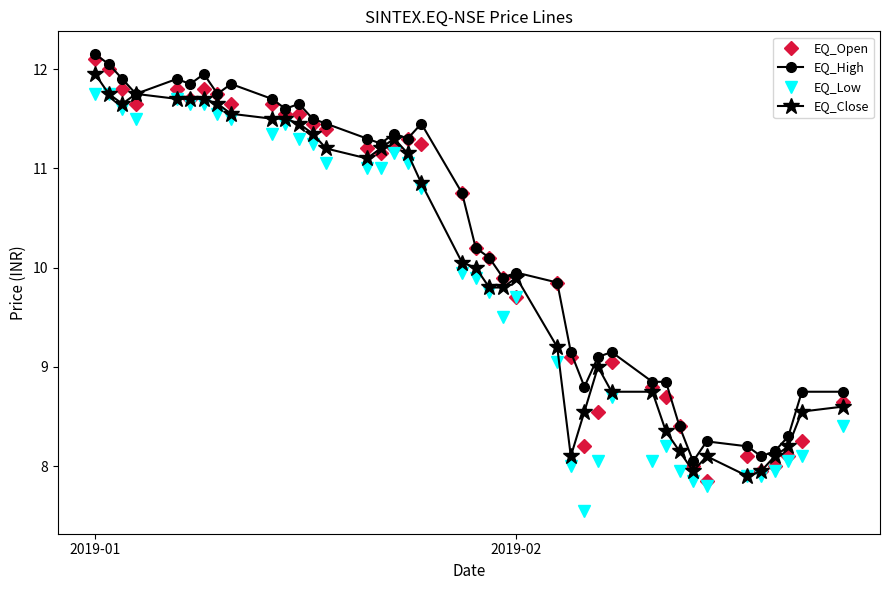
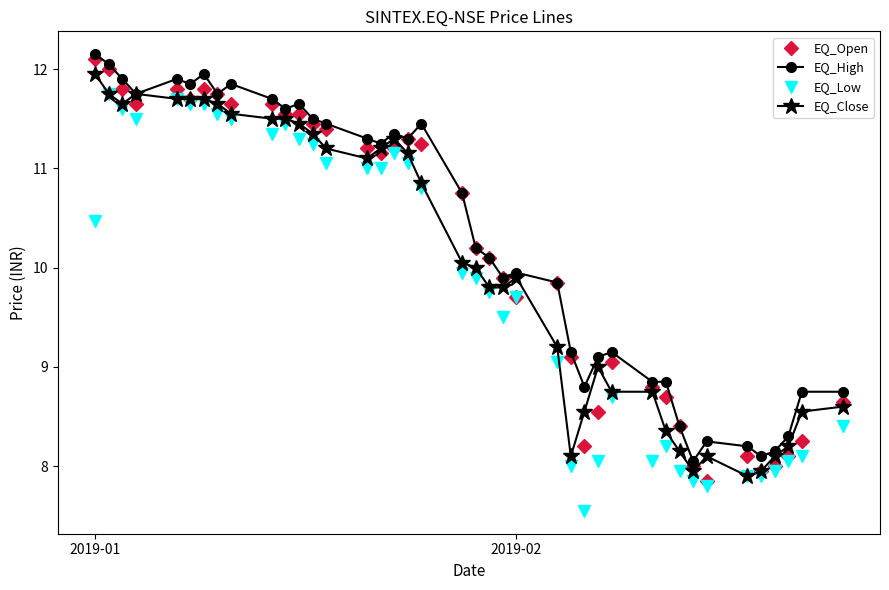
EQ_Low, 2019-01: 11.8 -> 10.5
